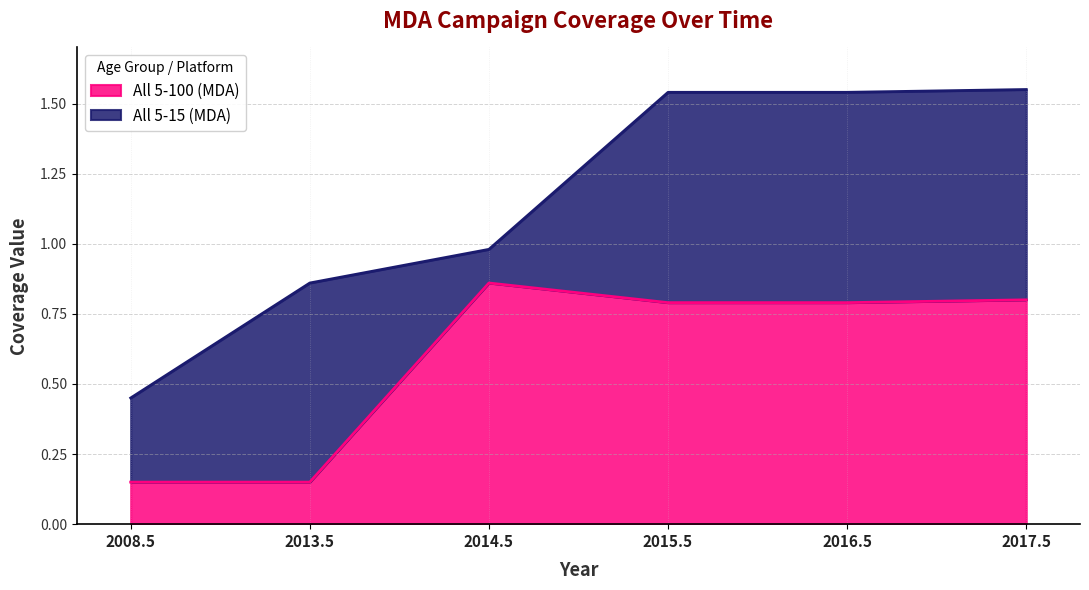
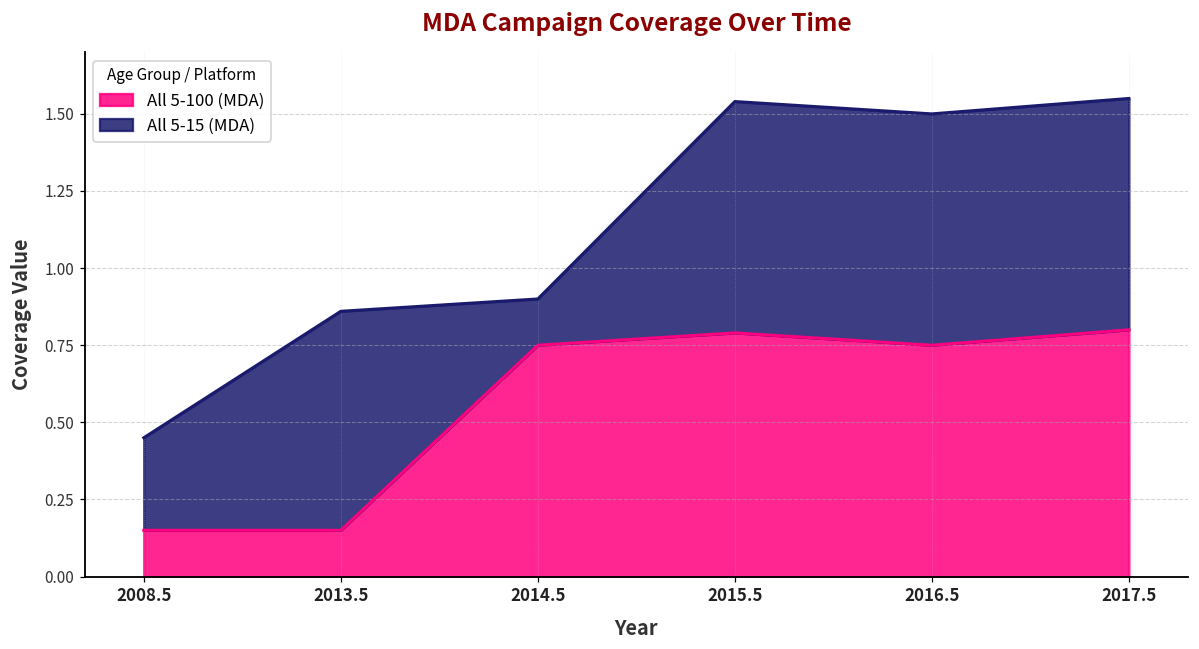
All 5-100 (MDA), 2014.5: 0.86 -> 0.75
All 5-15 (MDA), 2014.5: 0.12 -> 0.15
All 5-100 (MDA), 2016.5: 0.79 -> 0.75
